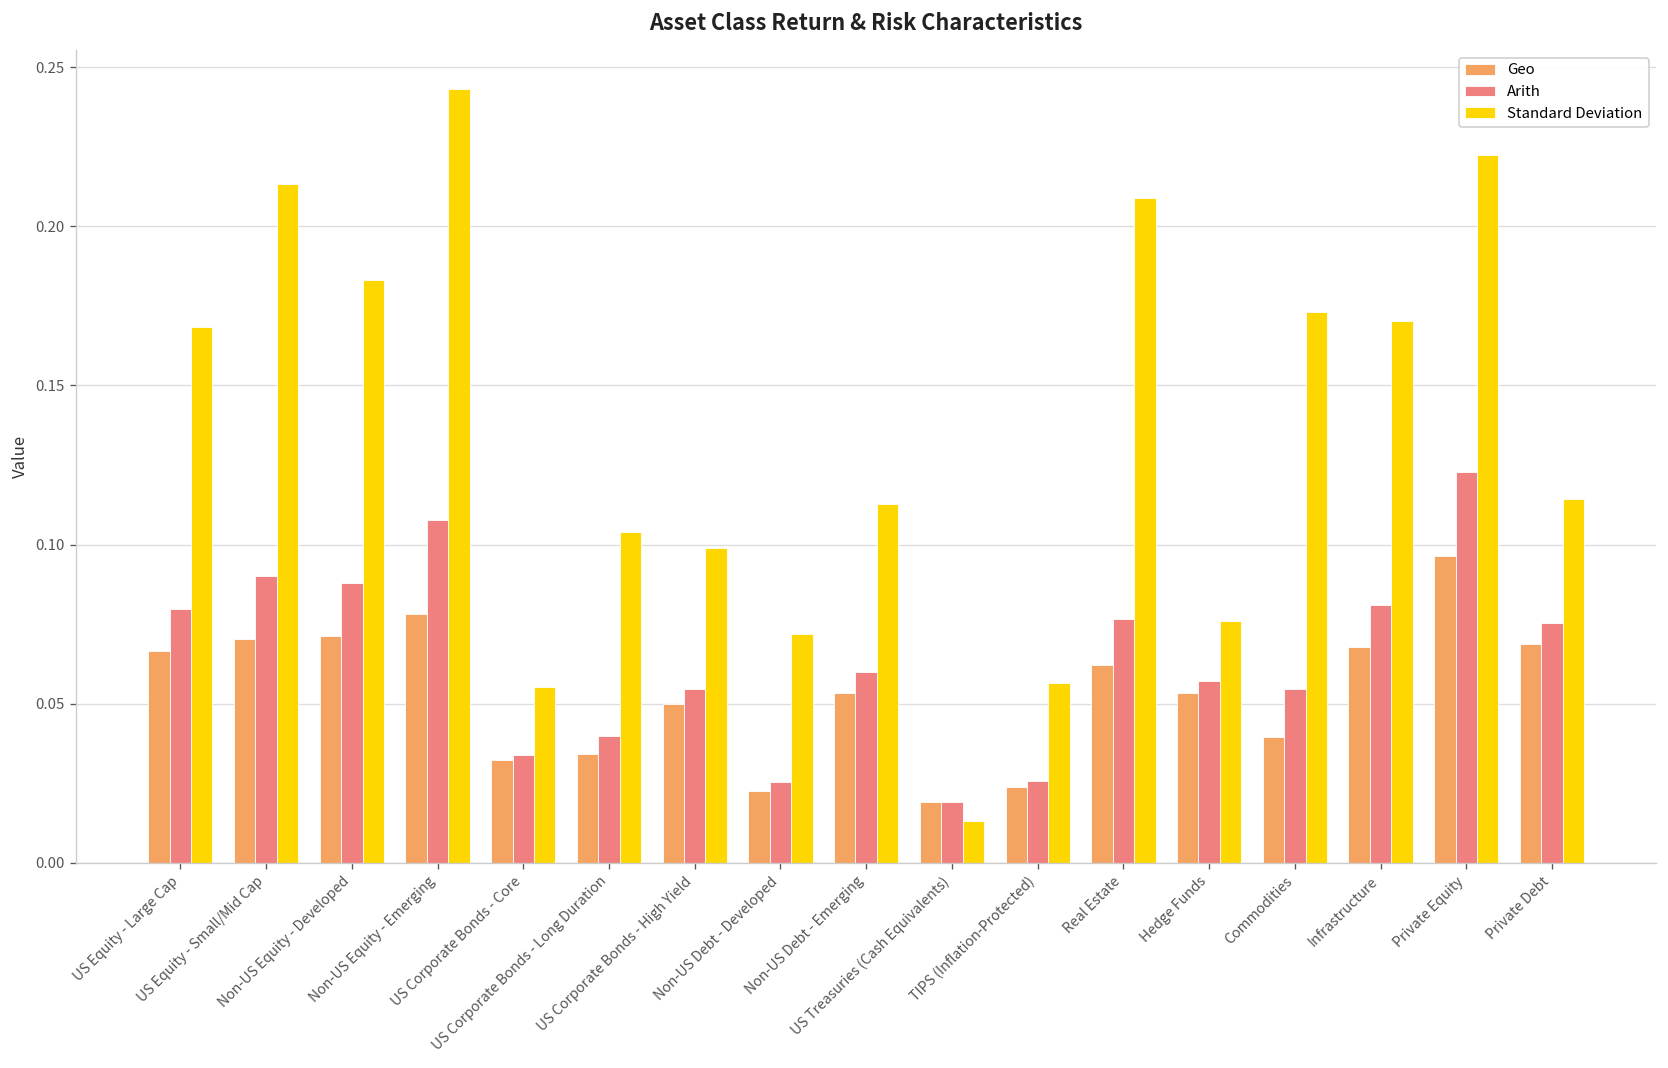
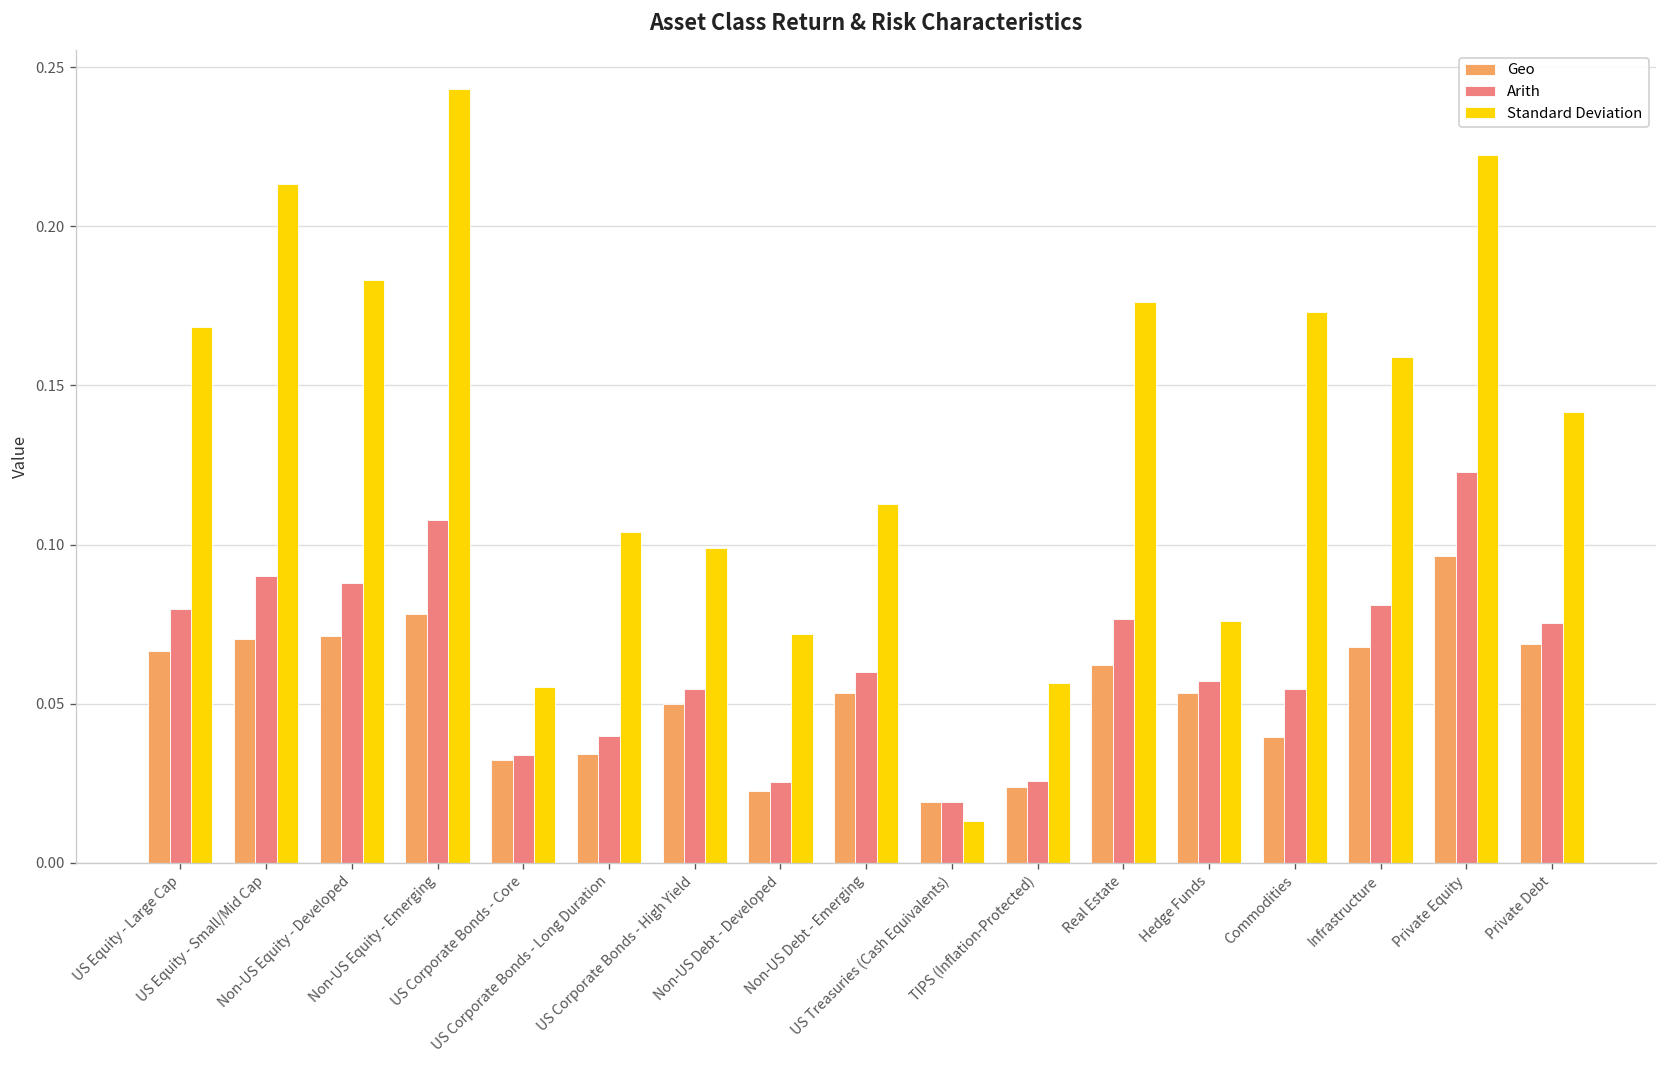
Standard Deviation, Real Estate: 0.209 -> 0.176
Standard Deviation, Infrastructure: 0.170 -> 0.159
Standard Deviation, Private Debt: 0.114 -> 0.142
